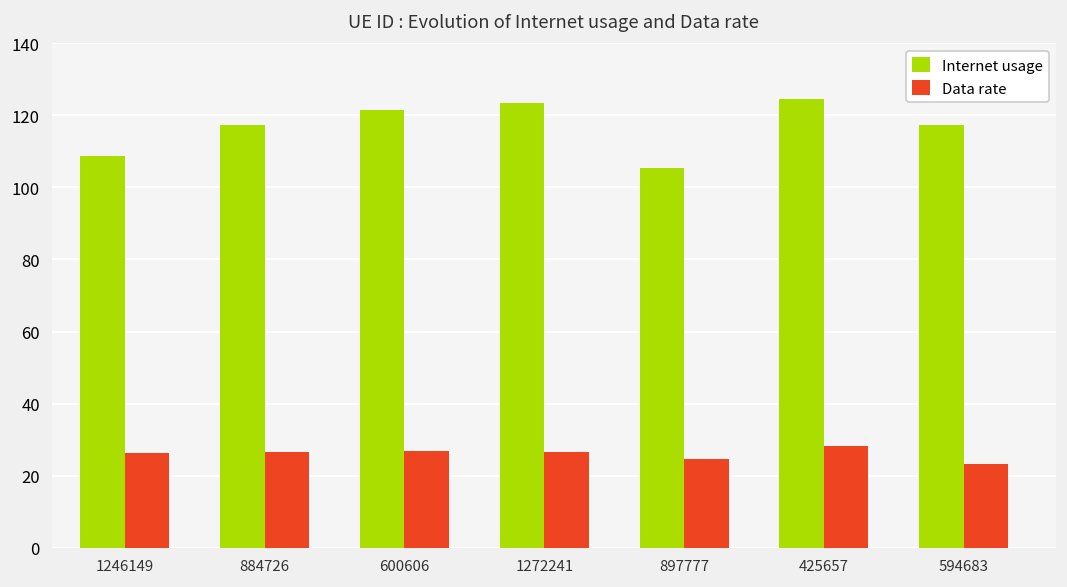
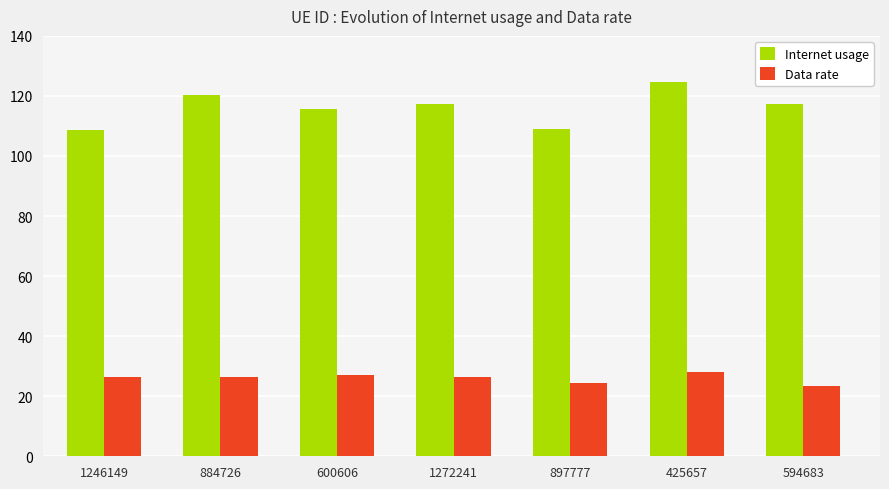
Internet usage, 884726: 117 -> 120
Internet usage, 600606: 121 -> 116
Internet usage, 1272241: 123 -> 117
Internet usage, 897777: 105 -> 109
